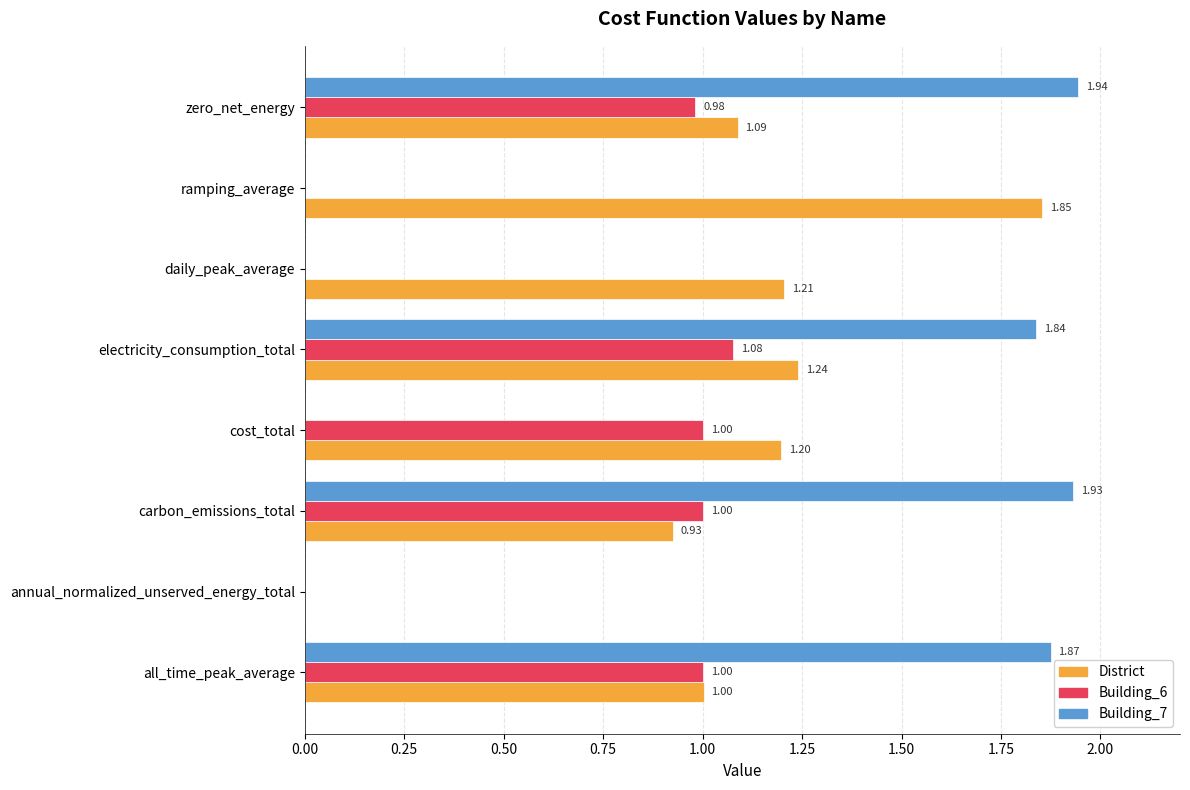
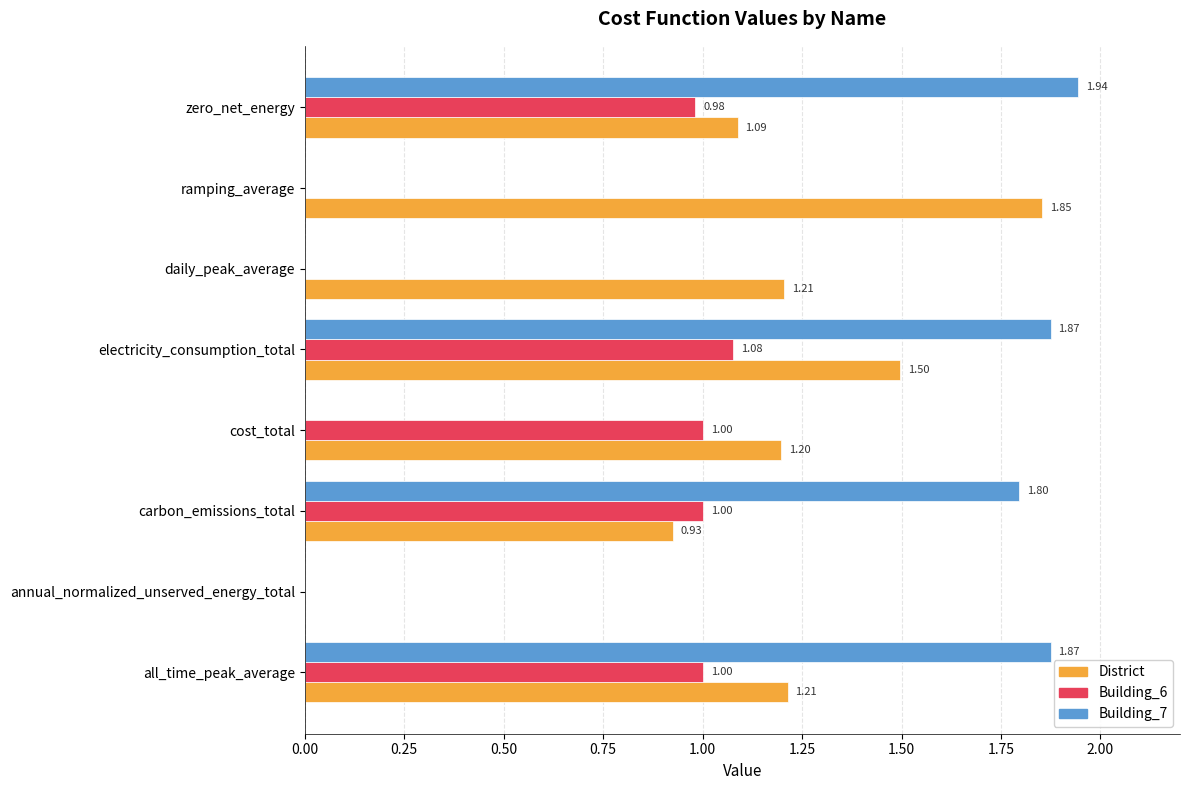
Building_7, electricity_consumption_total: 1.84 -> 1.87
District, electricity_consumption_total: 1.24 -> 1.50
Building_7, carbon_emissions_total: 1.93 -> 1.80
District, all_time_peak_average: 1.00 -> 1.21
